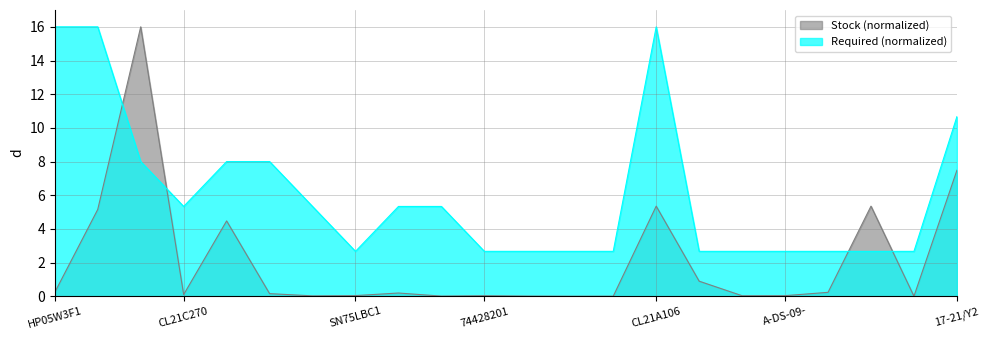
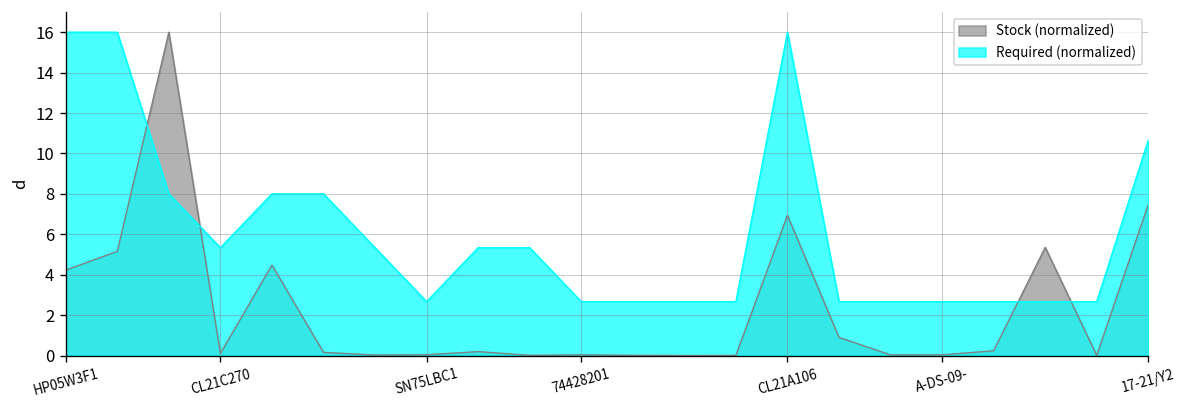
Stock (normalized), HP05W3F1: 0.2 -> 4.2
Stock (normalized), CL21A106: 5.4 -> 6.9
